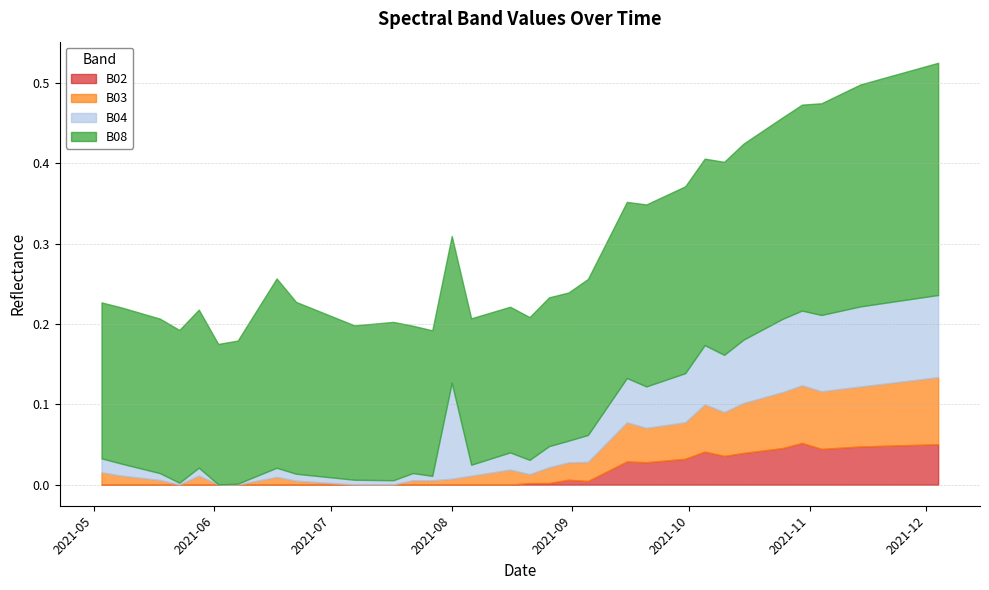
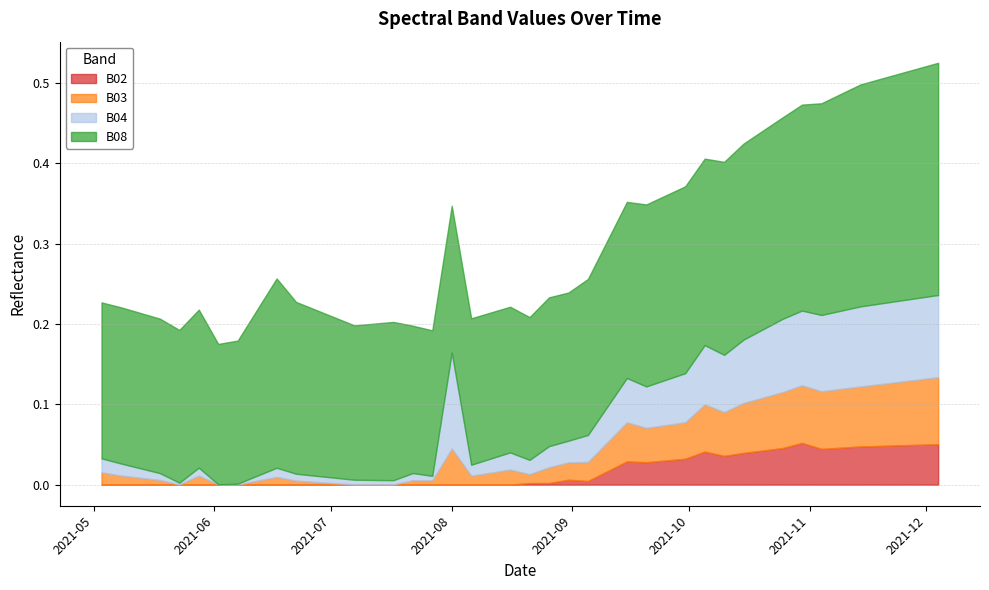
B03, 2021-08: 0.01 -> 0.04
